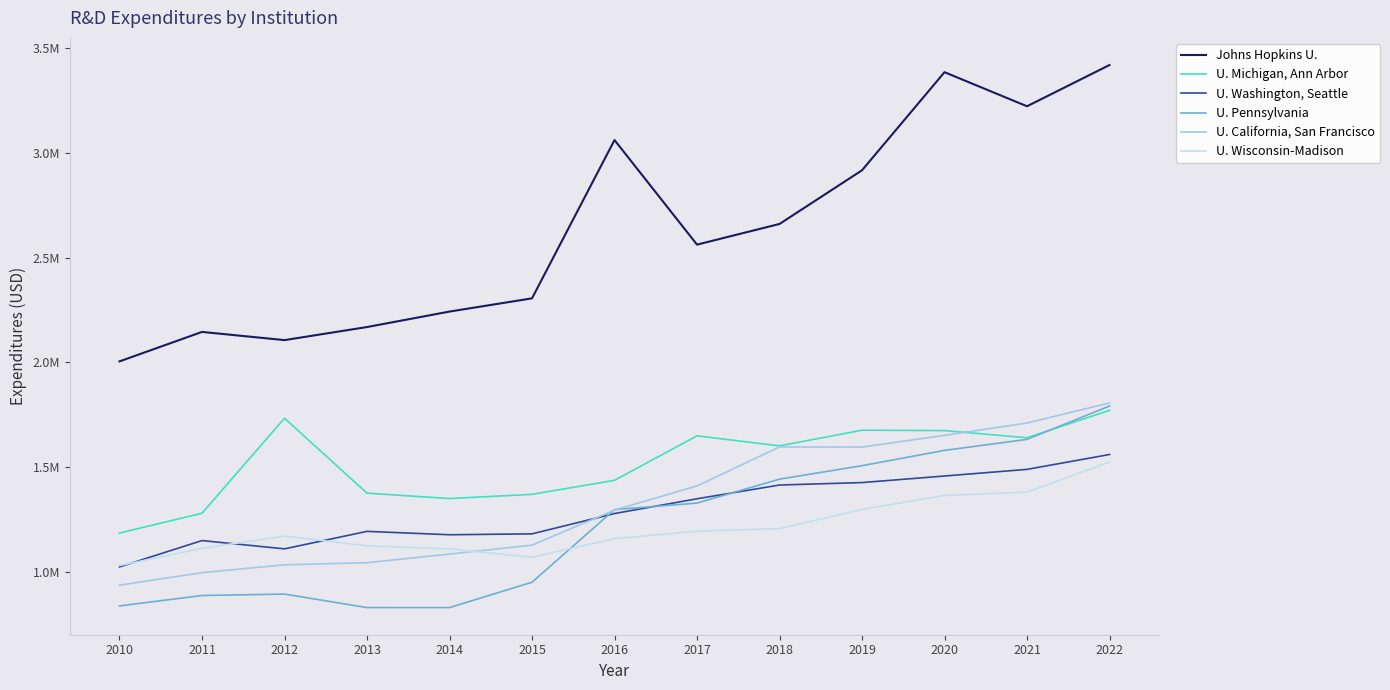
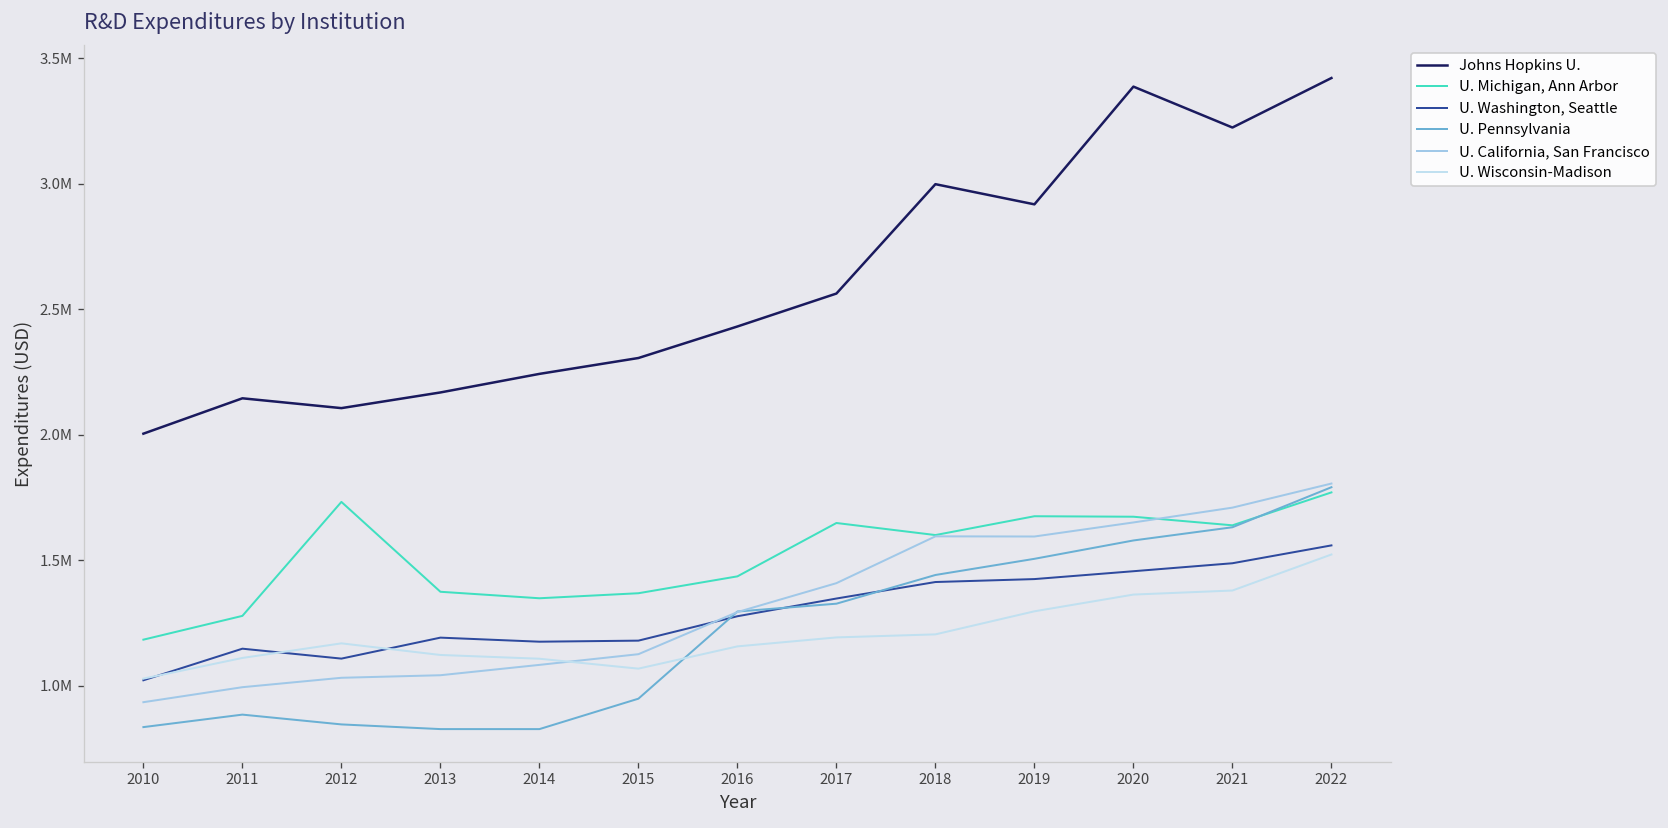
U. Pennsylvania, 2012: 890000 -> 850000
Johns Hopkins U., 2016: 3060000 -> 2430000
Johns Hopkins U., 2018: 2660000 -> 3000000
